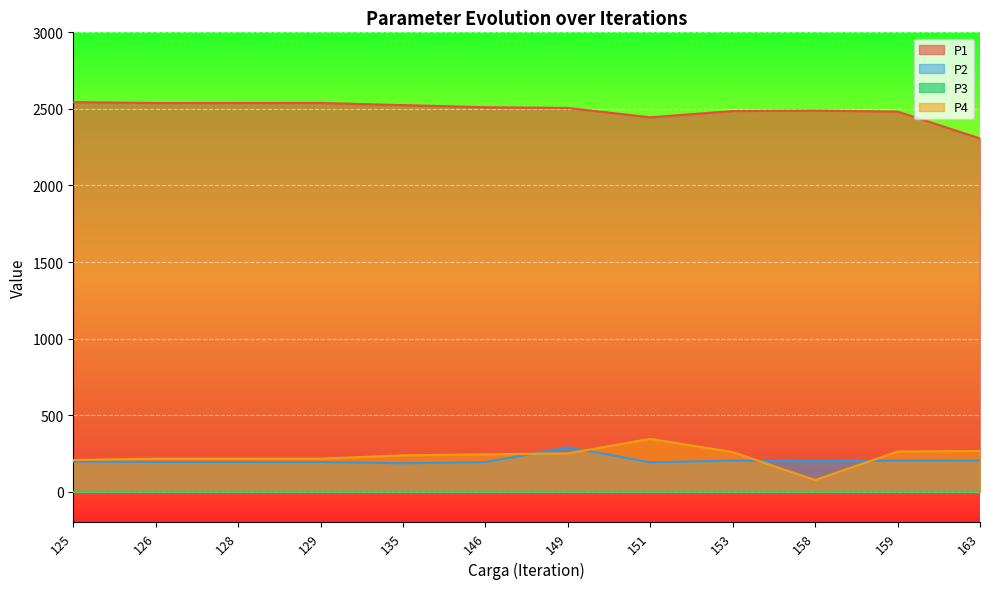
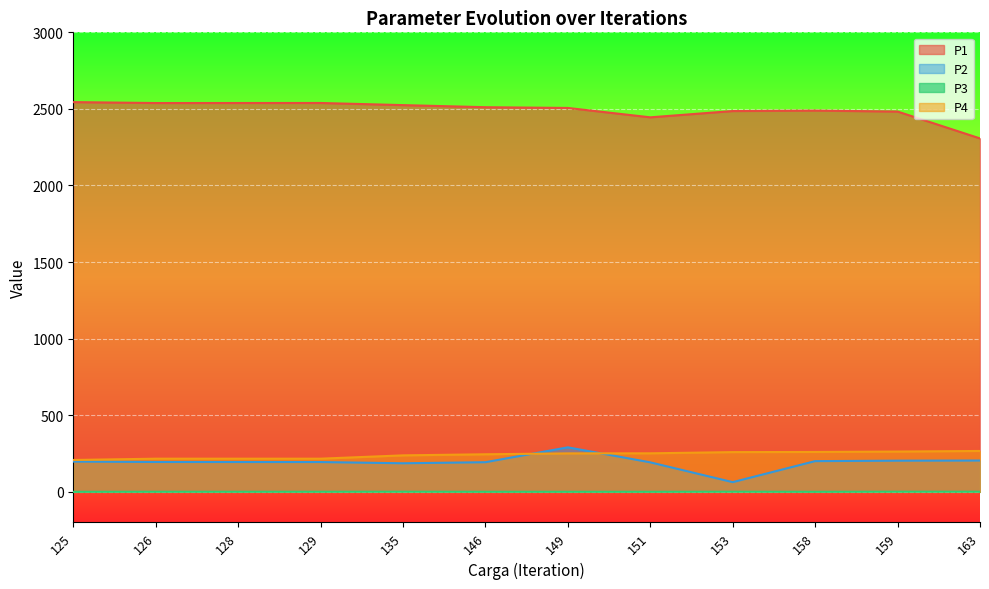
P4, 151: 350 -> 250
P2, 153: 200 -> 60
P4, 158: 80 -> 260
